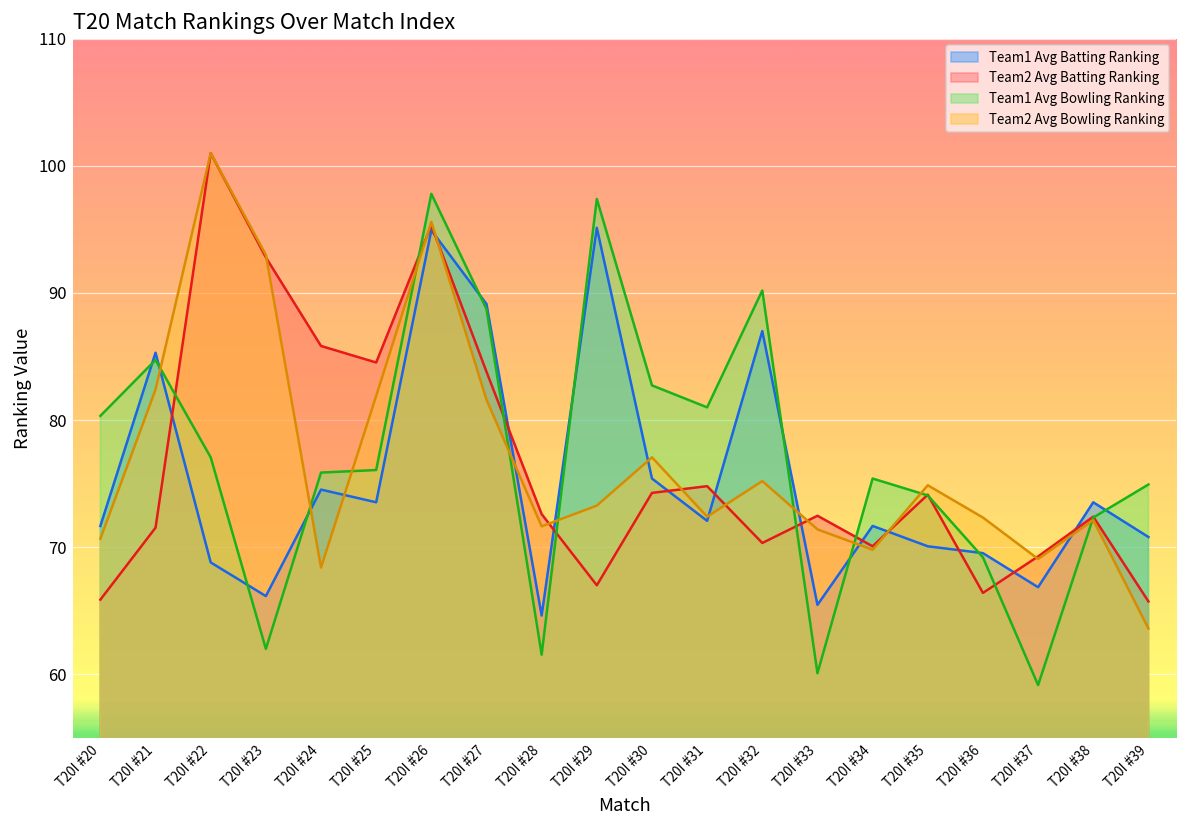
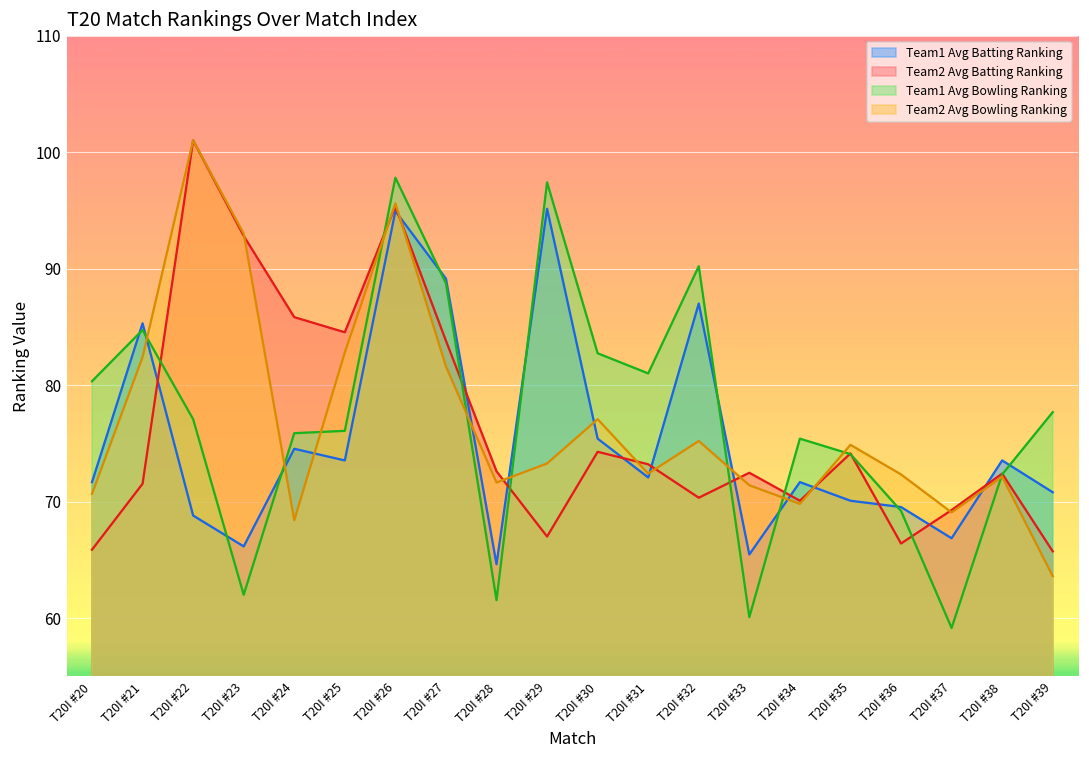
Team2 Avg Bowling Ranking, T20I #25: 81.9 -> 82.8
Team2 Avg Batting Ranking, T20I #31: 74.8 -> 73.2
Team1 Avg Bowling Ranking, T20I #39: 74.9 -> 77.7
